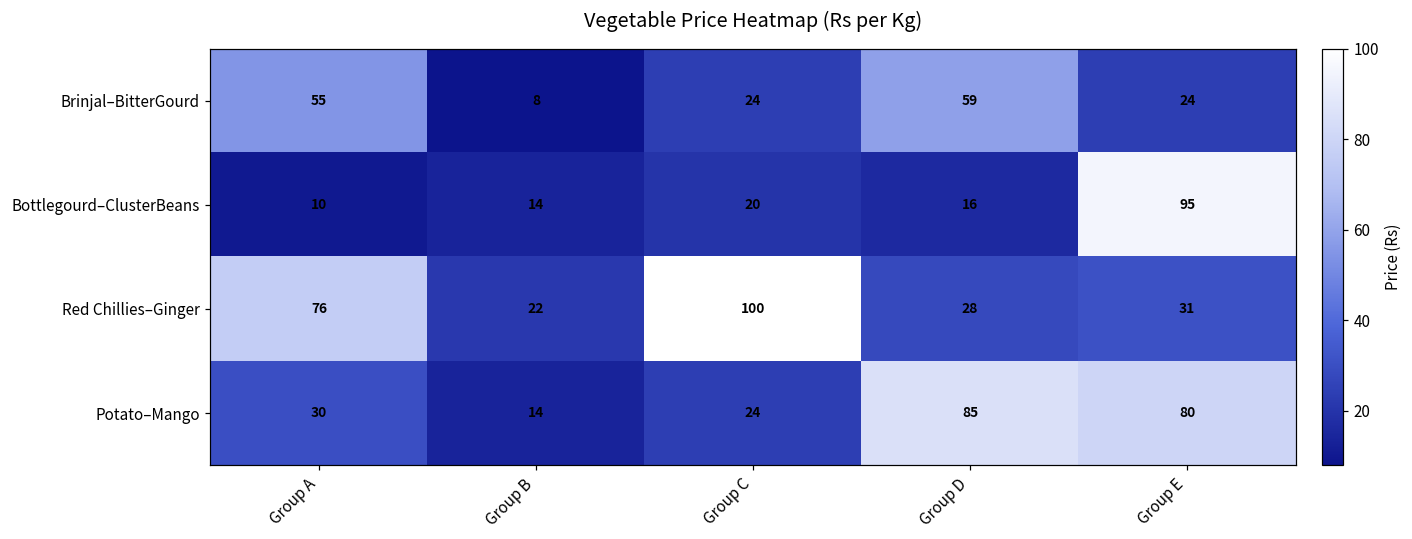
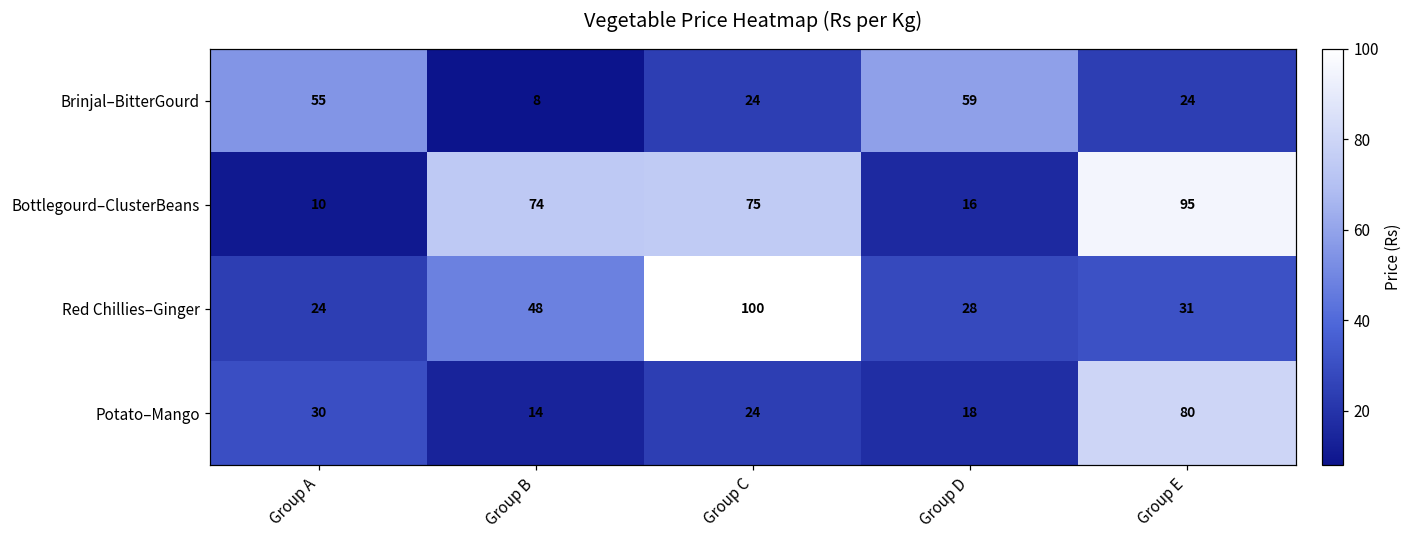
Bottlegourd–ClusterBeans, Group B: 14 -> 74
Bottlegourd–ClusterBeans, Group C: 20 -> 75
Red Chillies–Ginger, Group A: 76 -> 24
Red Chillies–Ginger, Group B: 22 -> 48
Potato–Mango, Group D: 85 -> 18
